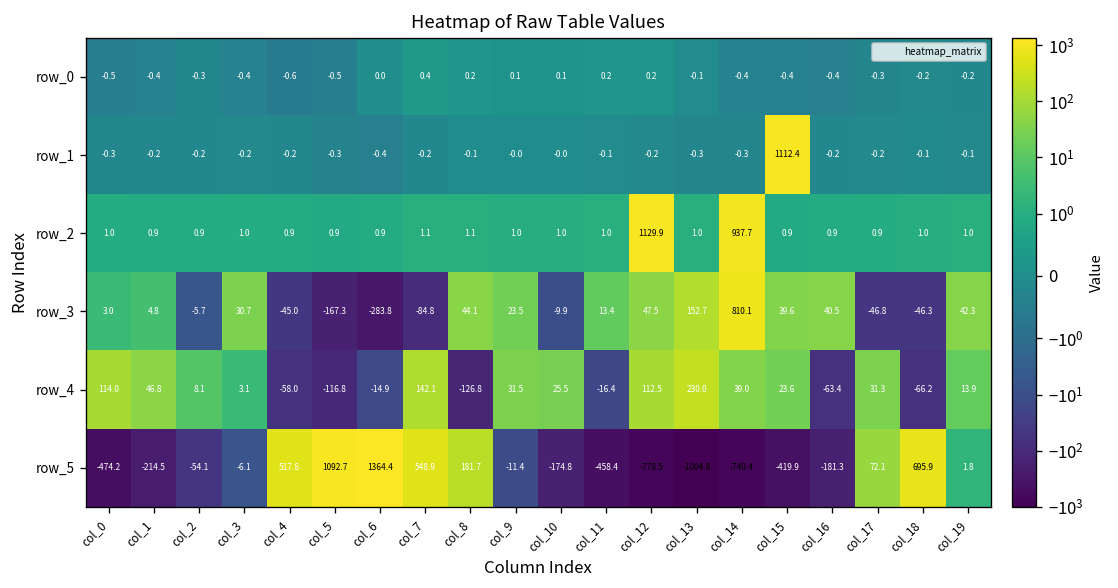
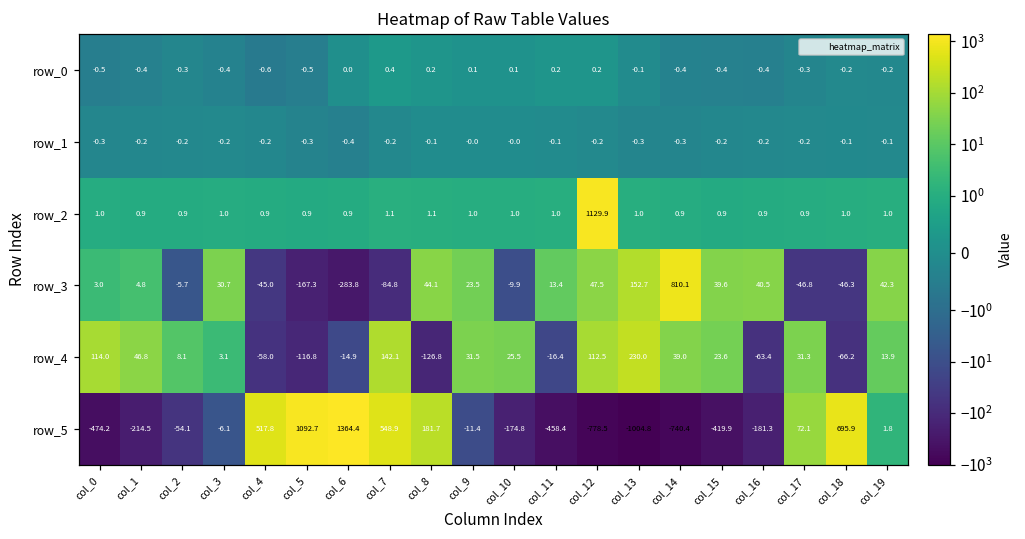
row_1, col_15: 1112.4 -> -0.2
row_2, col_14: 937.7 -> 0.9
